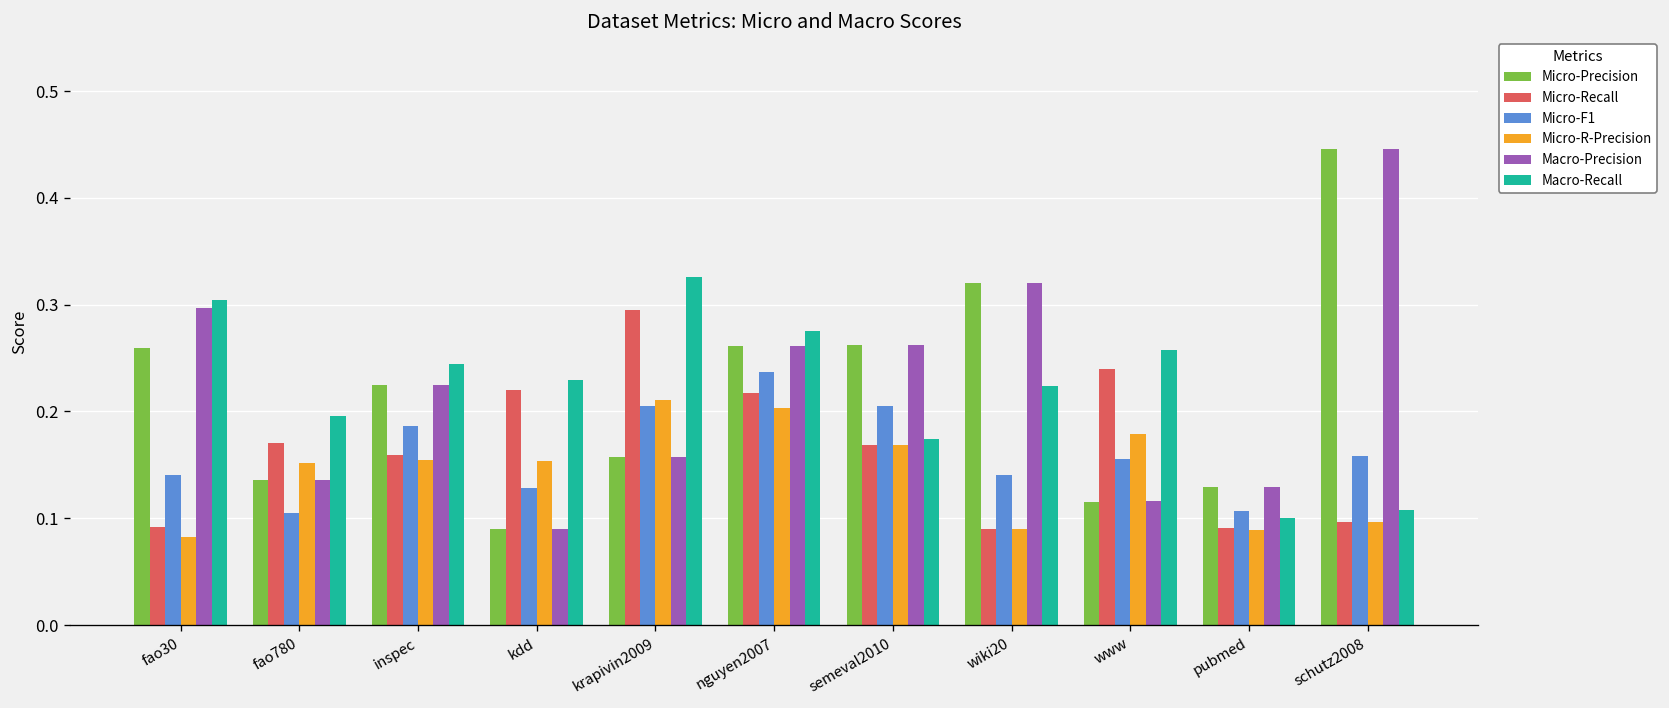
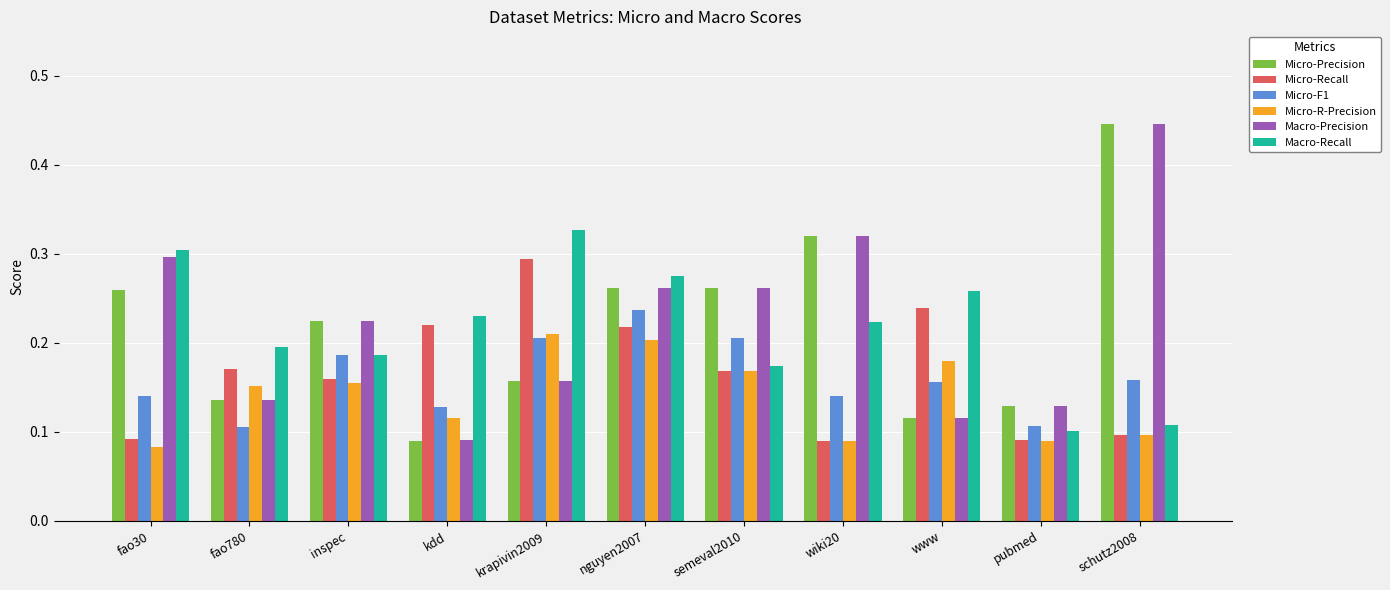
Macro-Recall, inspec: 0.24 -> 0.19
Micro-R-Precision, kdd: 0.15 -> 0.12
